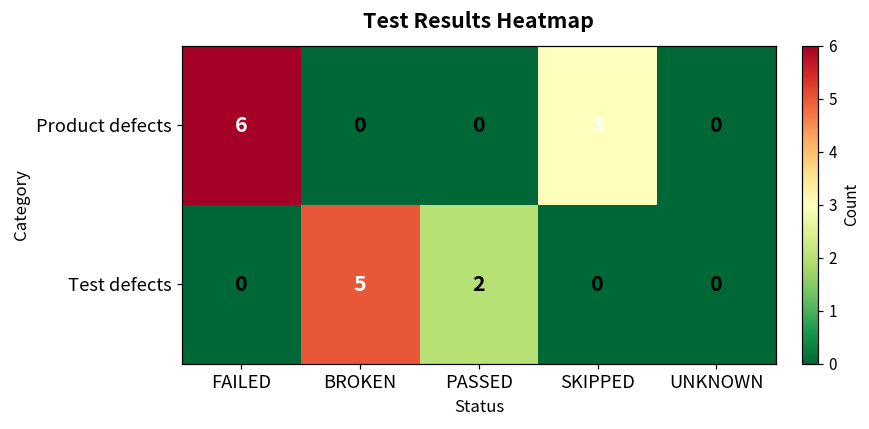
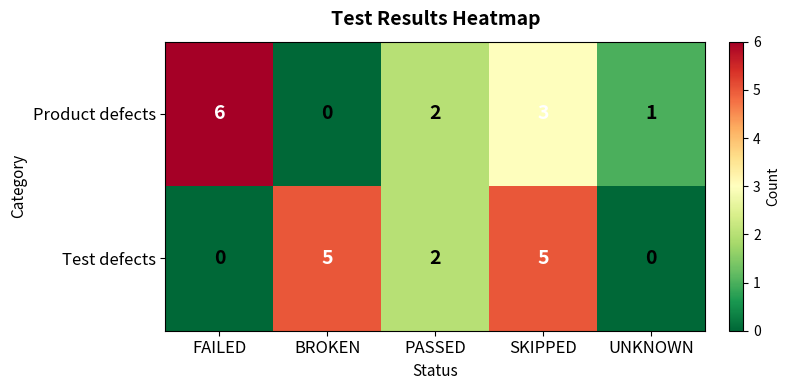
Product defects, PASSED: 0 -> 2
Product defects, UNKNOWN: 0 -> 1
Test defects, SKIPPED: 0 -> 5
